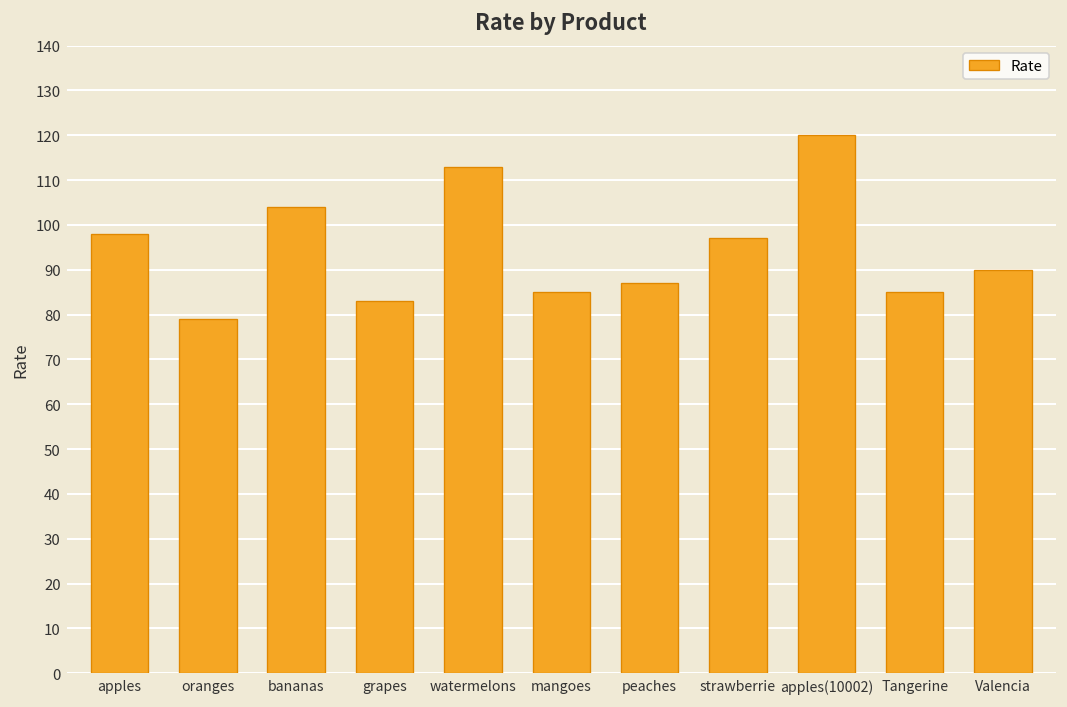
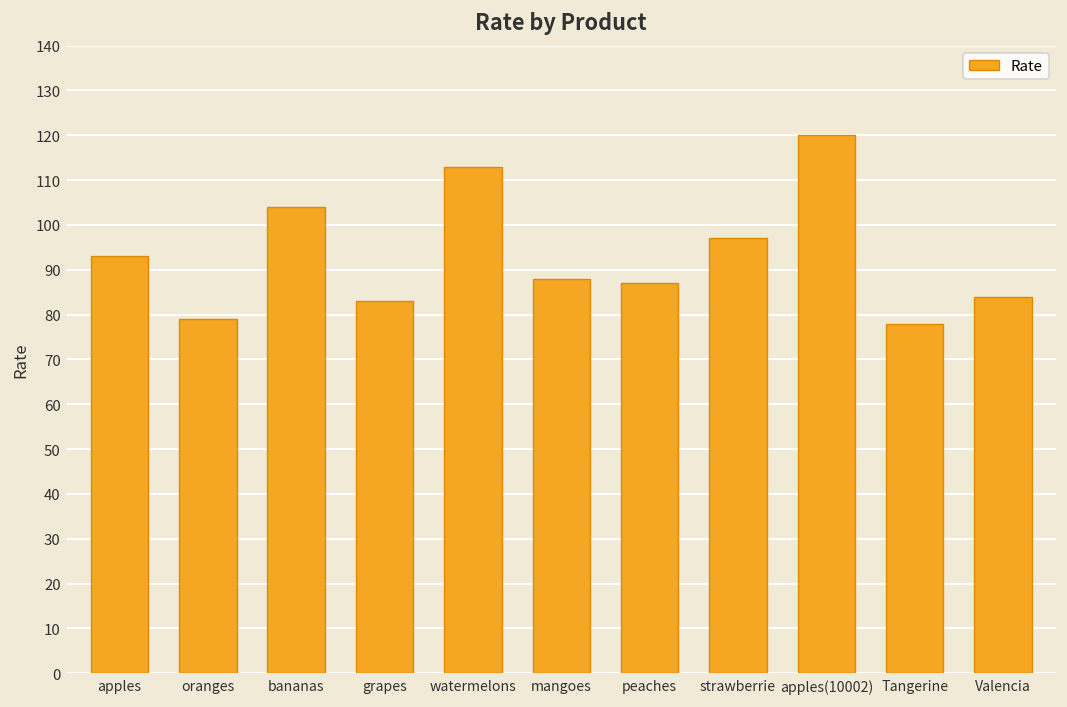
apples: 98 -> 93
mangoes: 85 -> 88
Tangerine: 85 -> 78
Valencia: 90 -> 84
